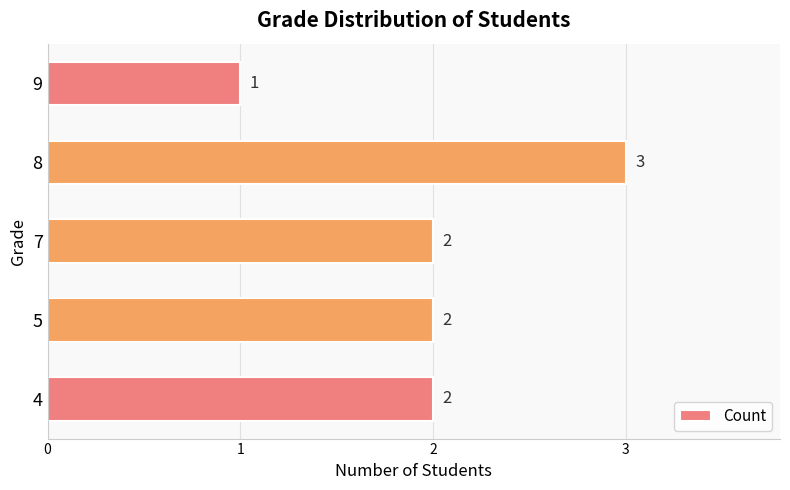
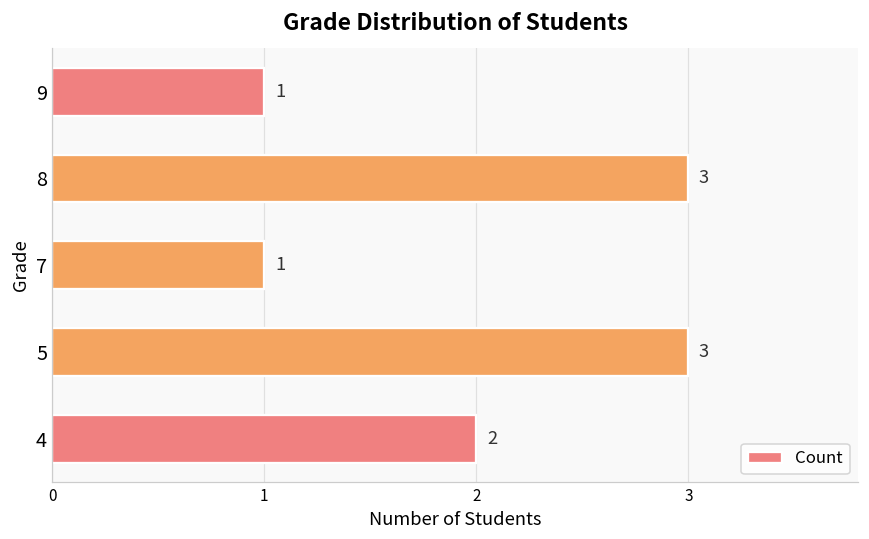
7: 2 -> 1
5: 2 -> 3
